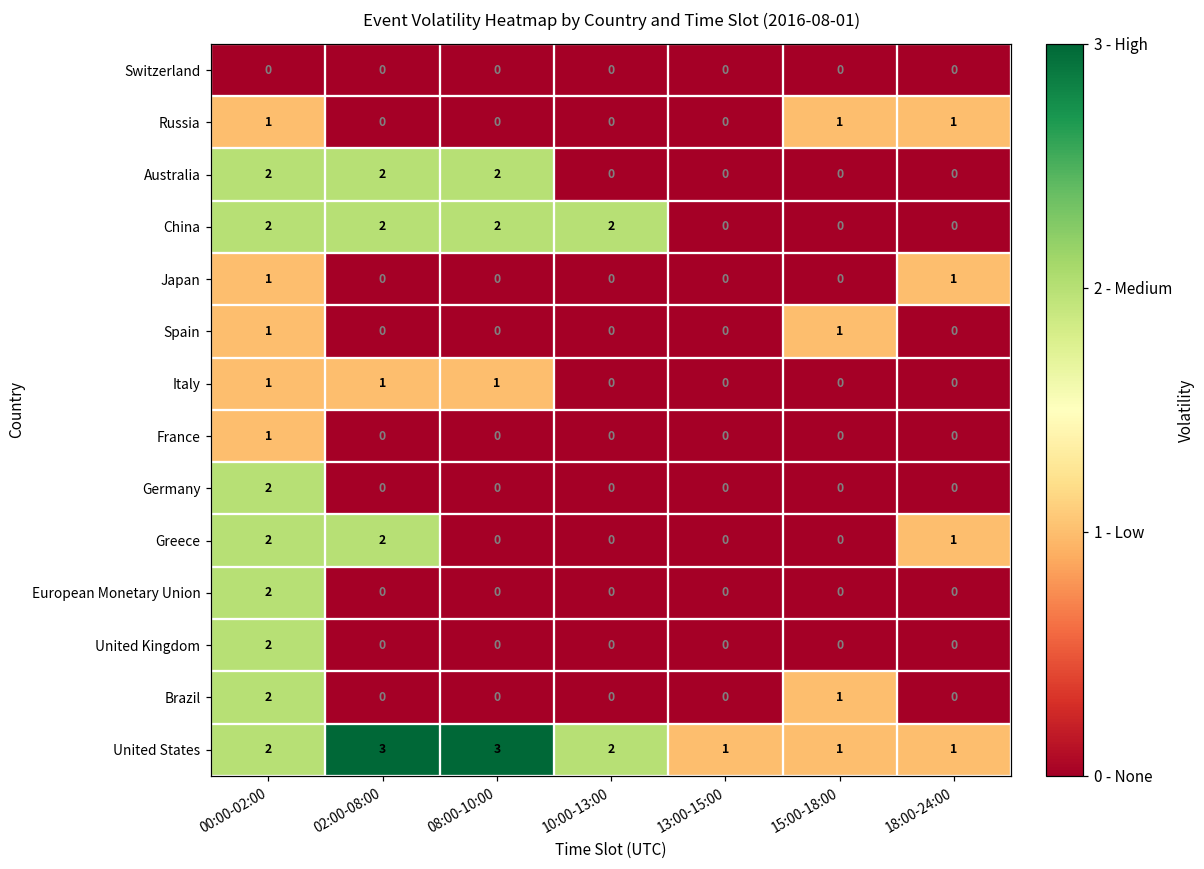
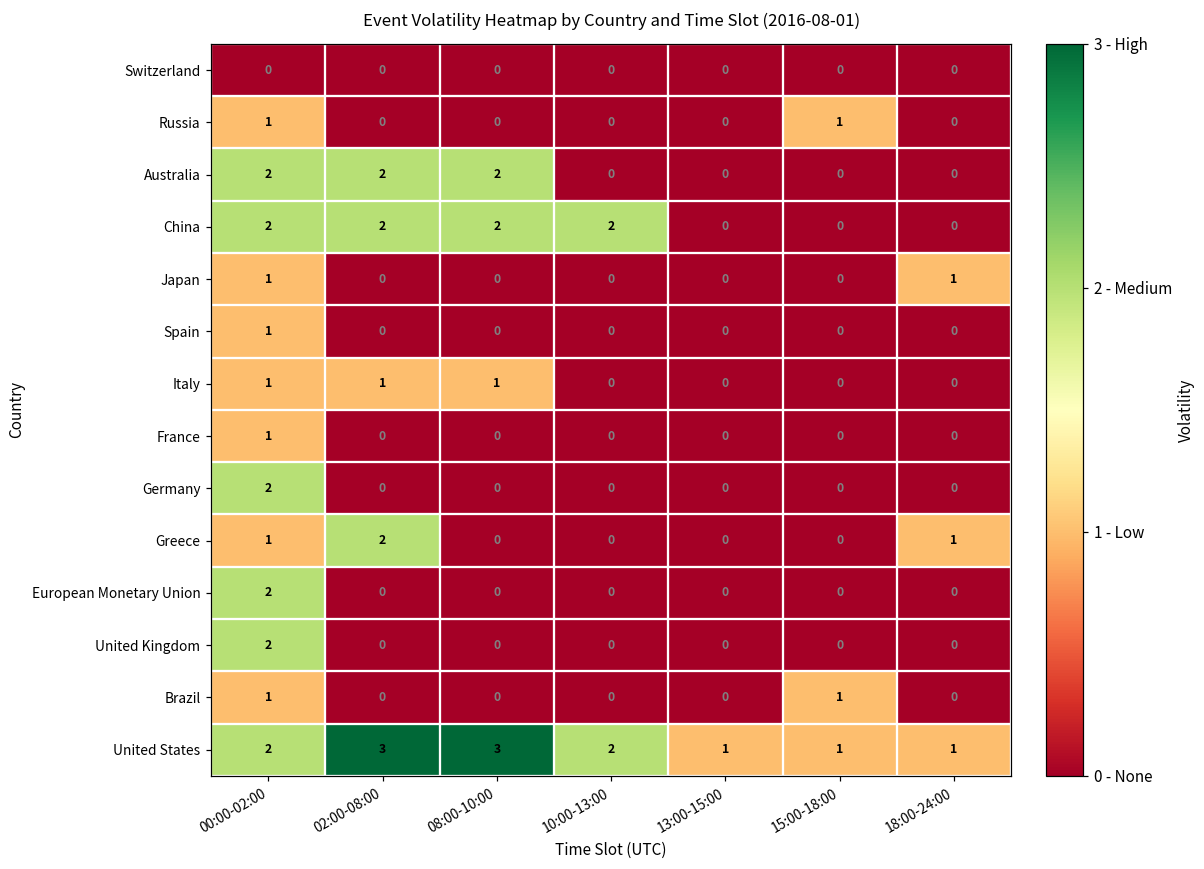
Russia, 18:00-24:00: 1 -> 0
Spain, 15:00-18:00: 1 -> 0
Greece, 00:00-02:00: 2 -> 1
Brazil, 00:00-02:00: 2 -> 1
